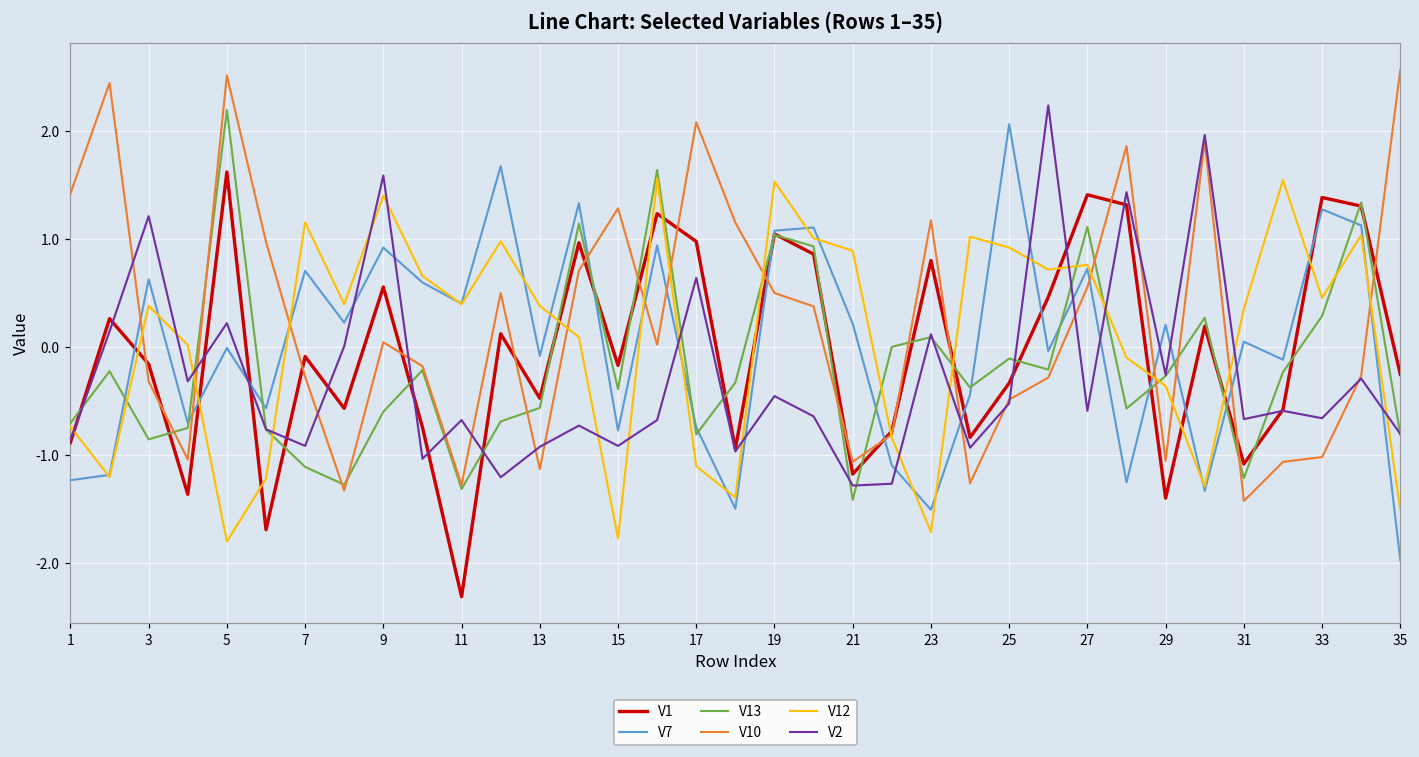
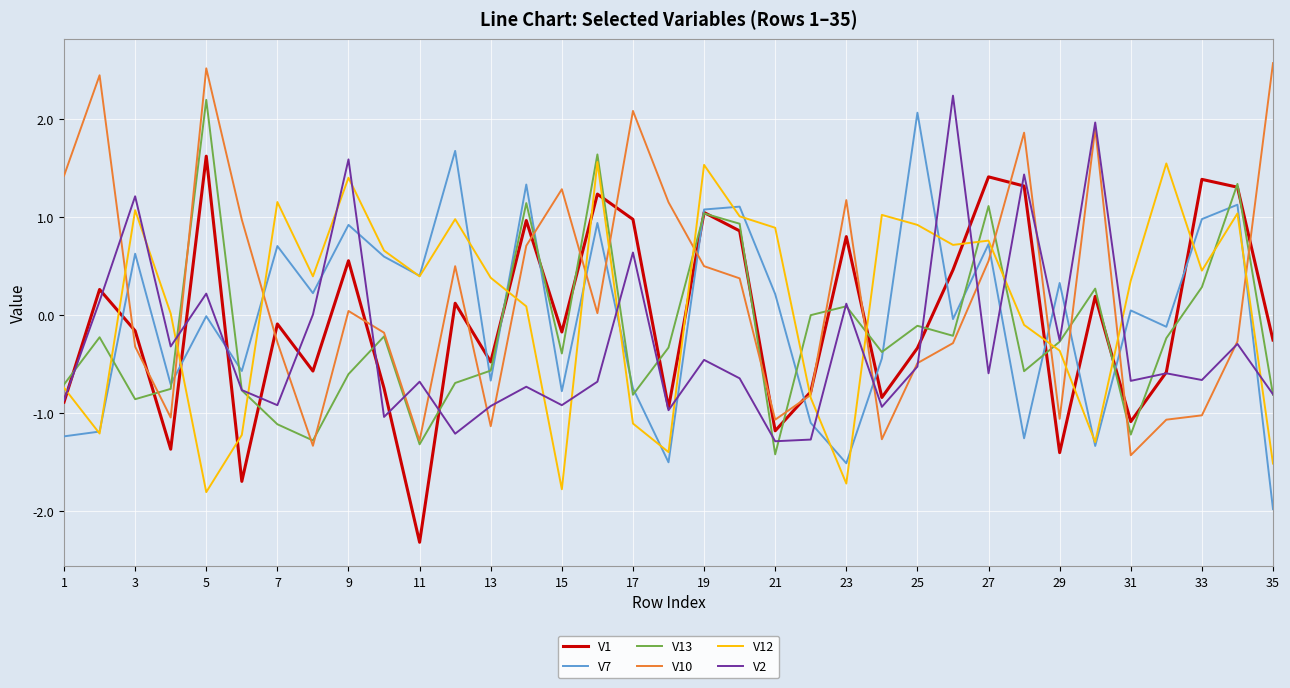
V12, 3: 0.4 -> 1.1
V7, 13: -0.1 -> -0.7
V7, 29: 0.2 -> 0.3
V7, 33: 1.3 -> 1.0
